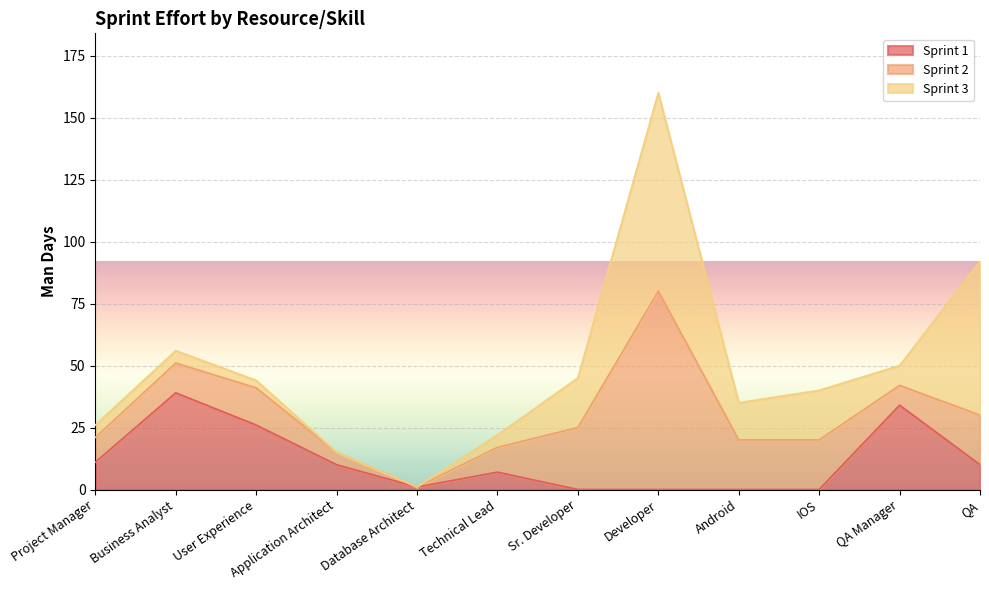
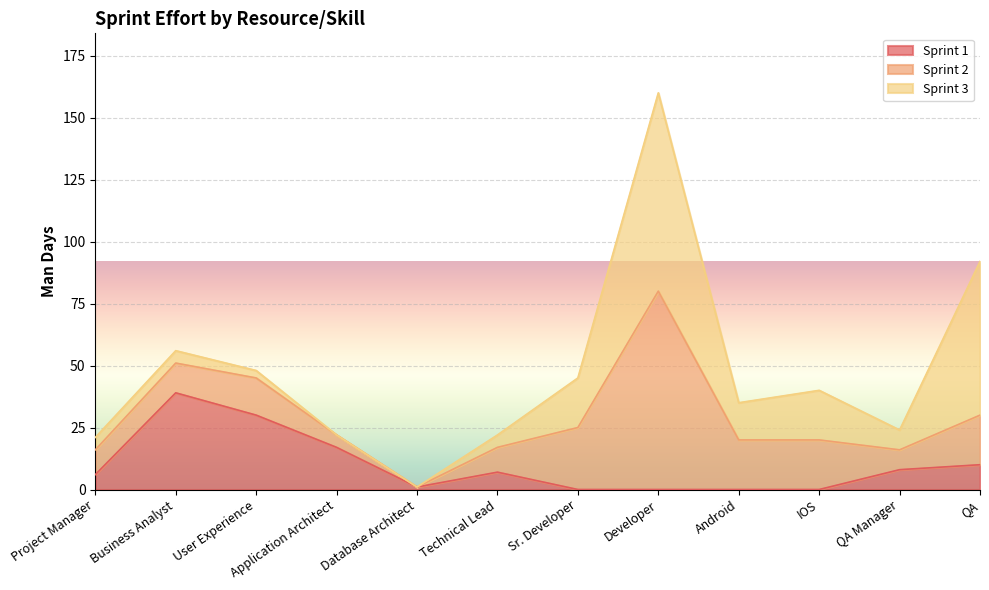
Sprint 1, Project Manager: 11 -> 6
Sprint 1, User Experience: 26 -> 30
Sprint 1, Application Architect: 10 -> 17
Sprint 1, QA Manager: 34 -> 8
